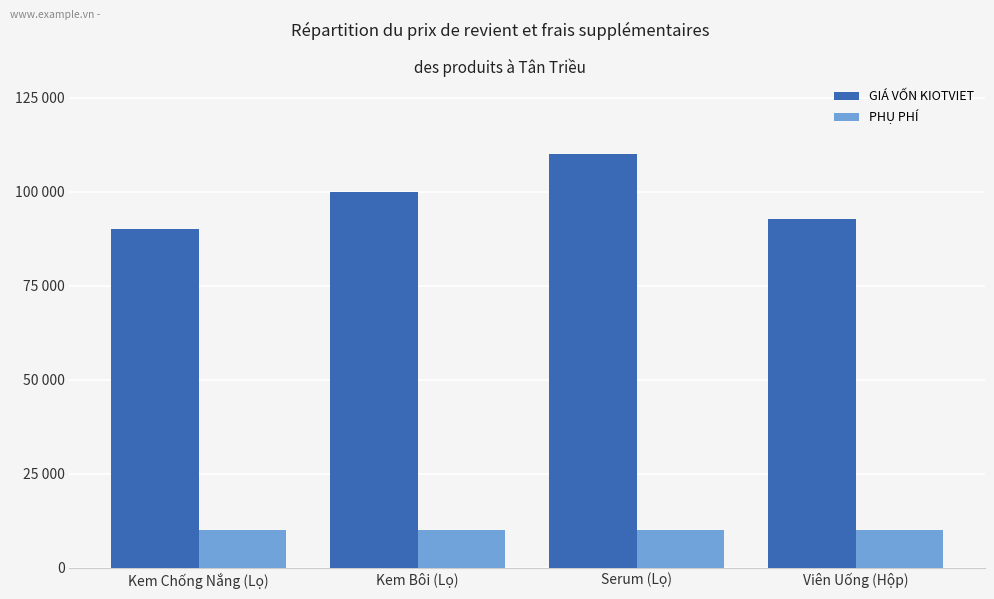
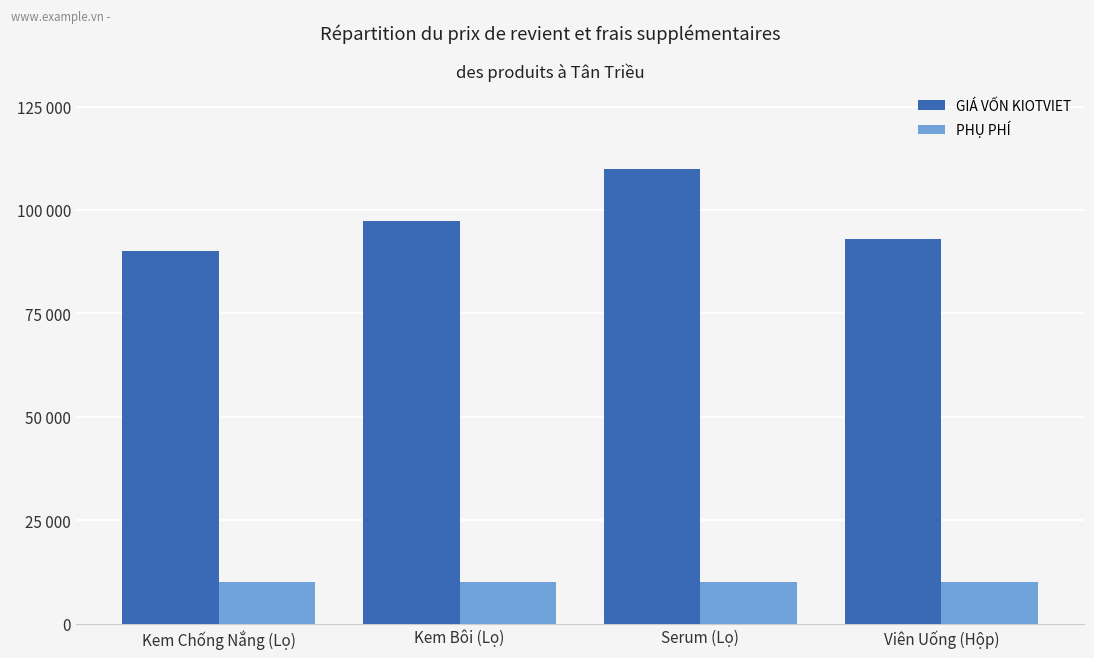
GIÁ VỐN KIOTVIET, Kem Bôi (Lọ): 100000 -> 97000
